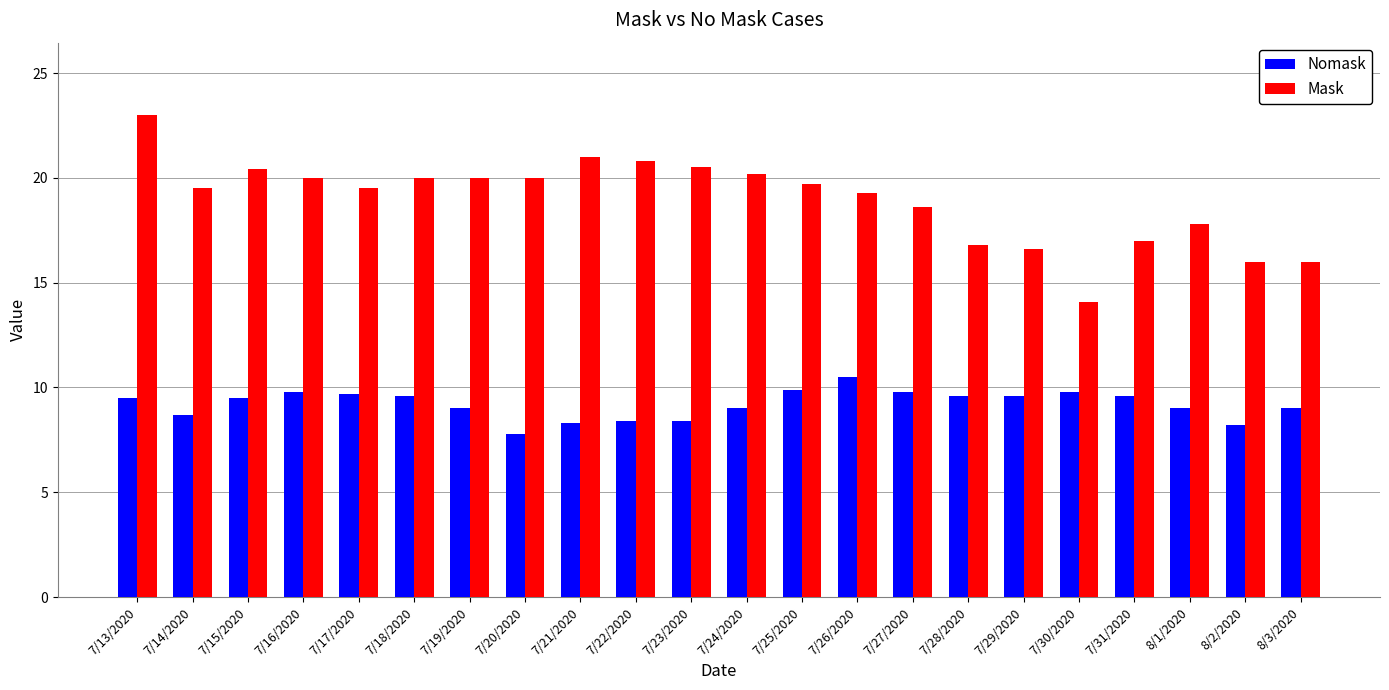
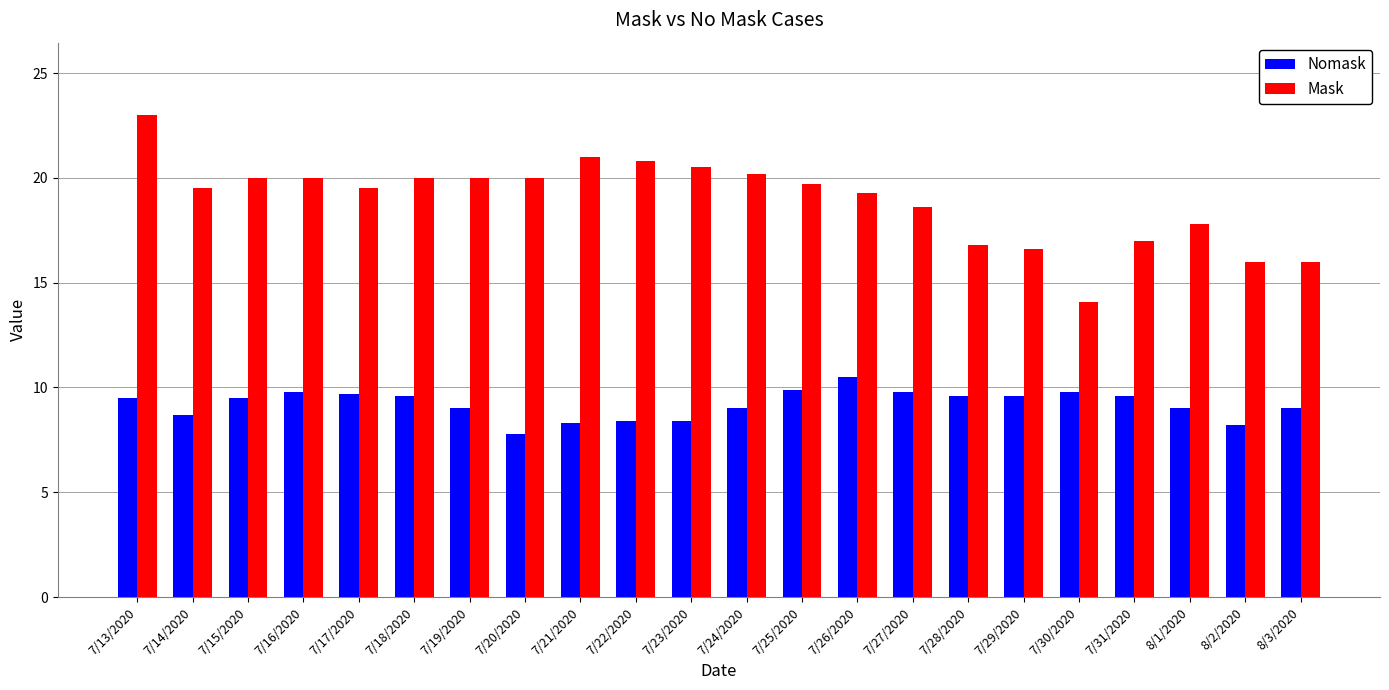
Mask, 7/15/2020: 20.4 -> 20.0
